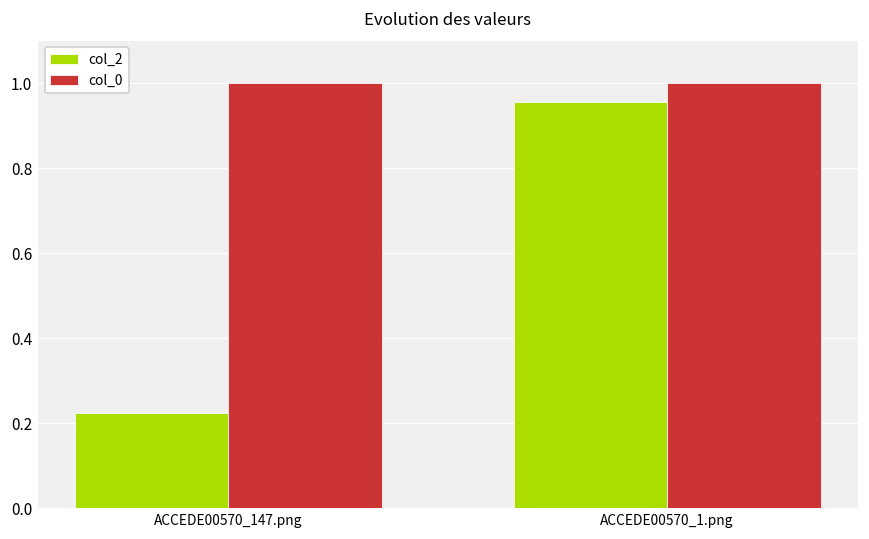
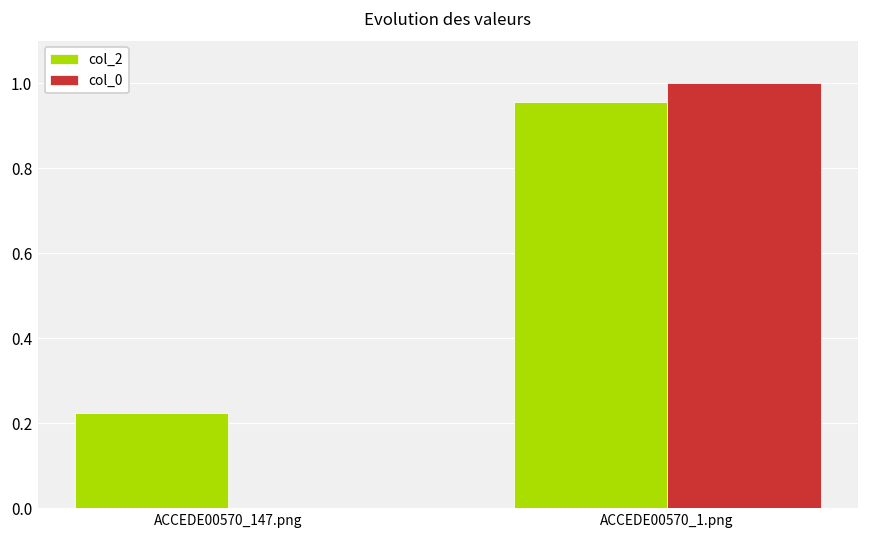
col_0, ACCEDE00570_147.png: 1 -> 0
